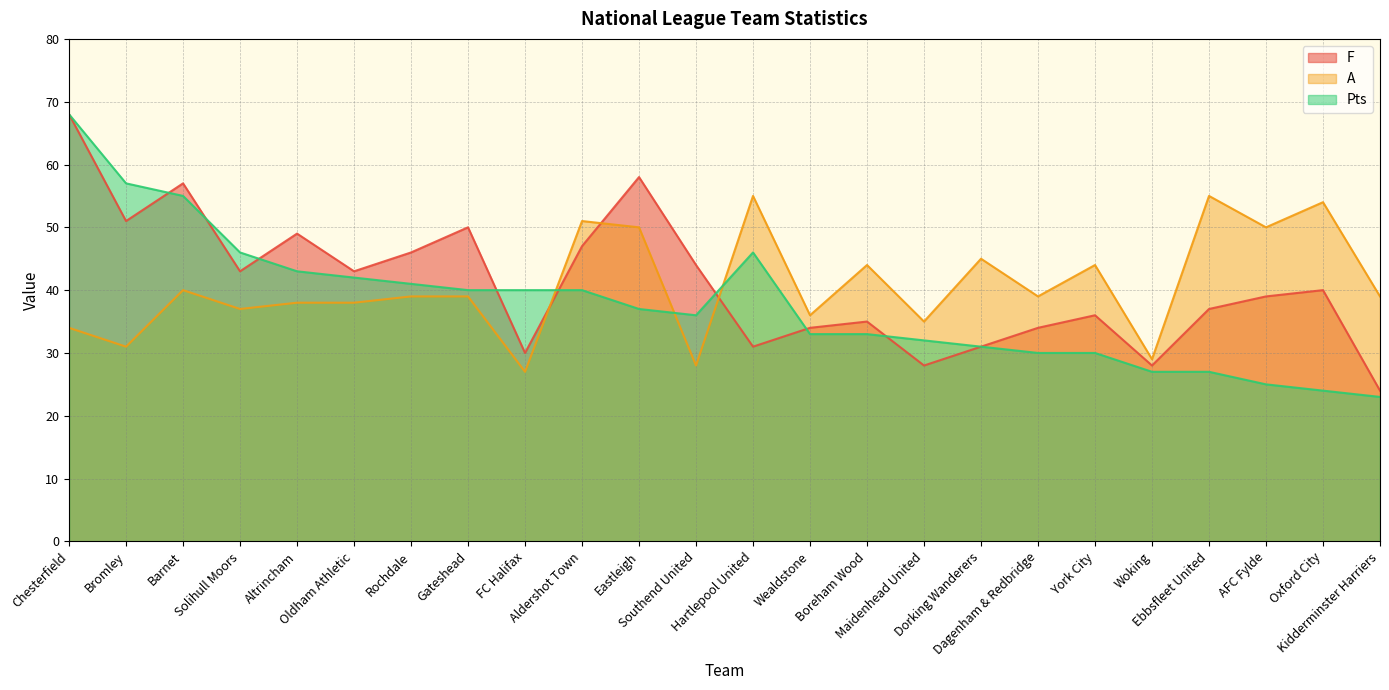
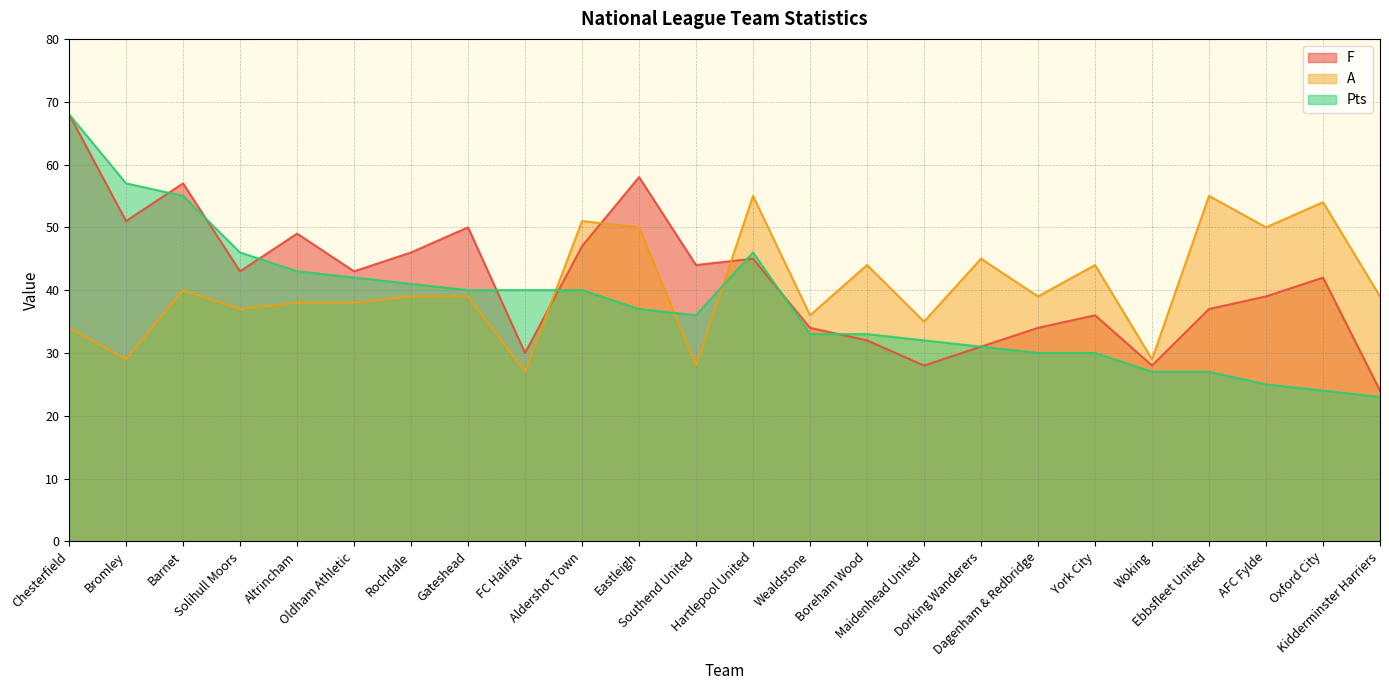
A, Bromley: 31 -> 29
F, Hartlepool United: 31 -> 45
F, Boreham Wood: 35 -> 32
F, Oxford City: 40 -> 42
